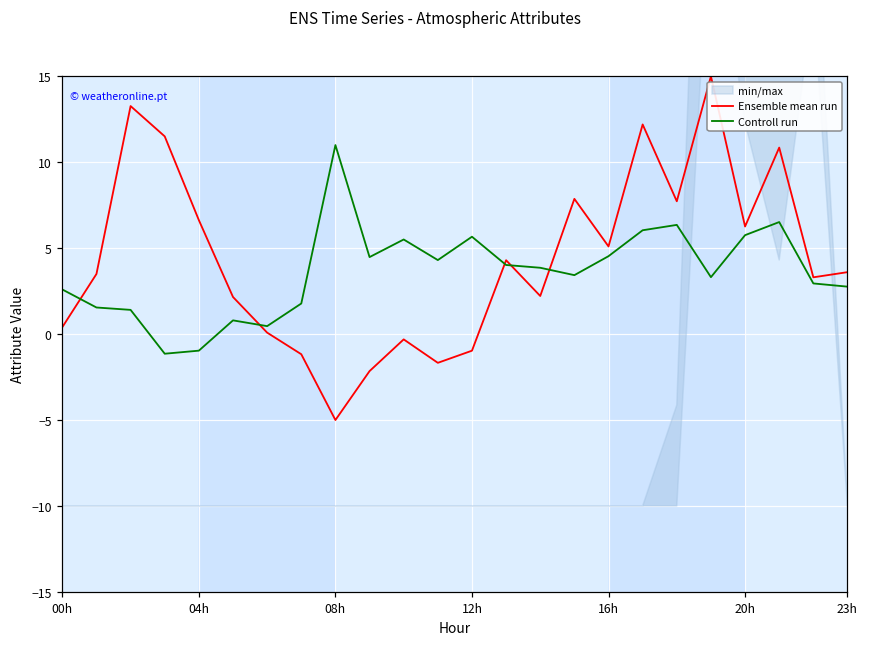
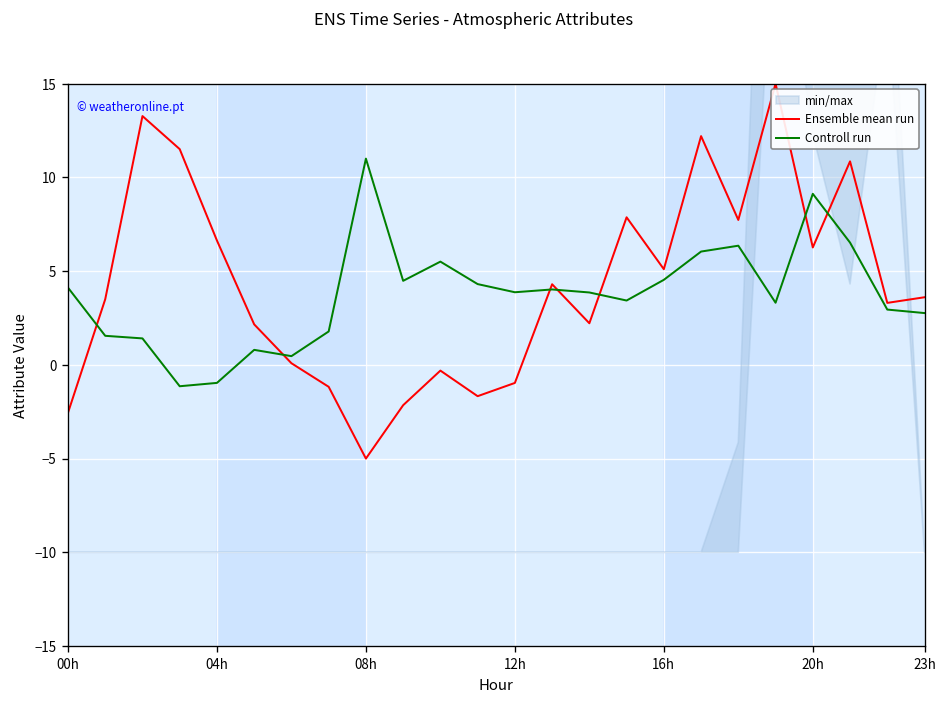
Ensemble mean run, 00h: 0.4 -> -2.6
Controll run, 00h: 2.6 -> 4.1
Controll run, 12h: 5.7 -> 3.9
Controll run, 20h: 5.8 -> 9.1
